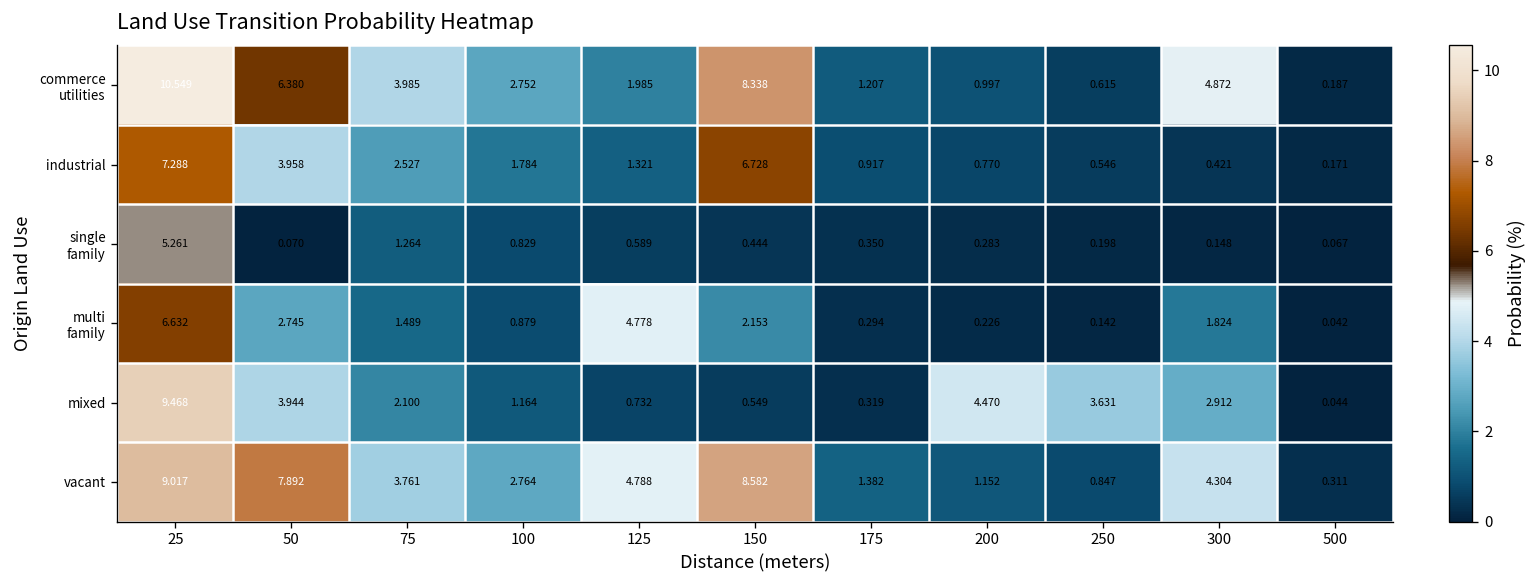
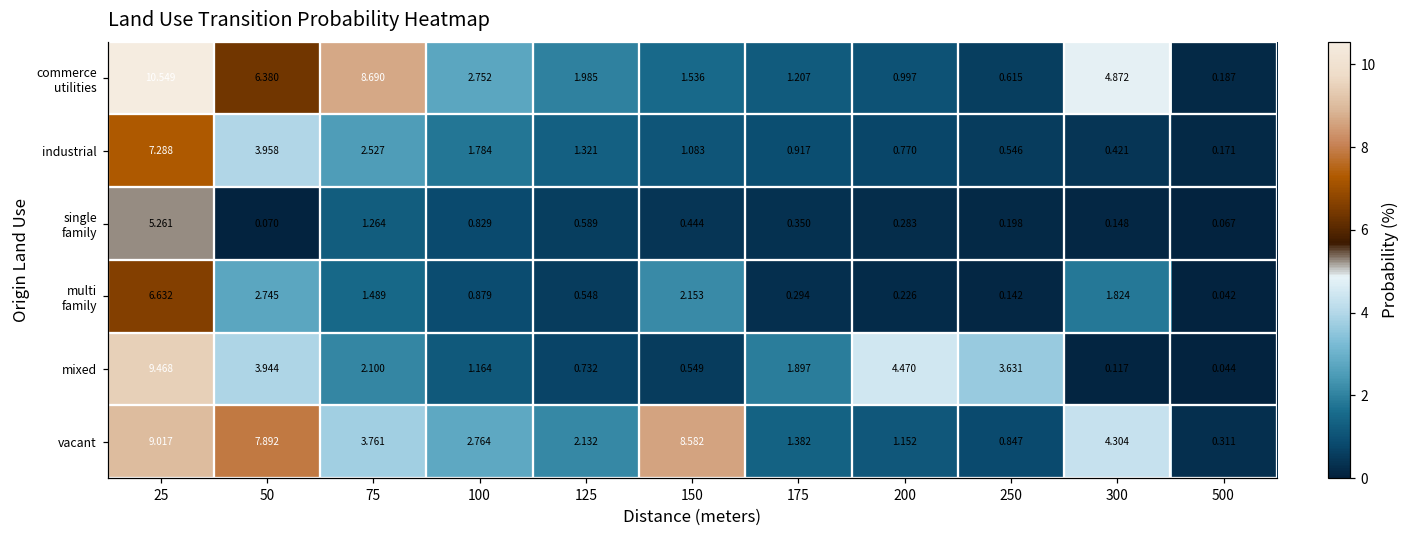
commerce utilities, 75: 3.985 -> 8.690
commerce utilities, 150: 8.338 -> 1.536
industrial, 150: 6.728 -> 1.083
multi family, 125: 4.778 -> 0.548
mixed, 175: 0.319 -> 1.897
mixed, 300: 2.912 -> 0.117
vacant, 125: 4.788 -> 2.132
